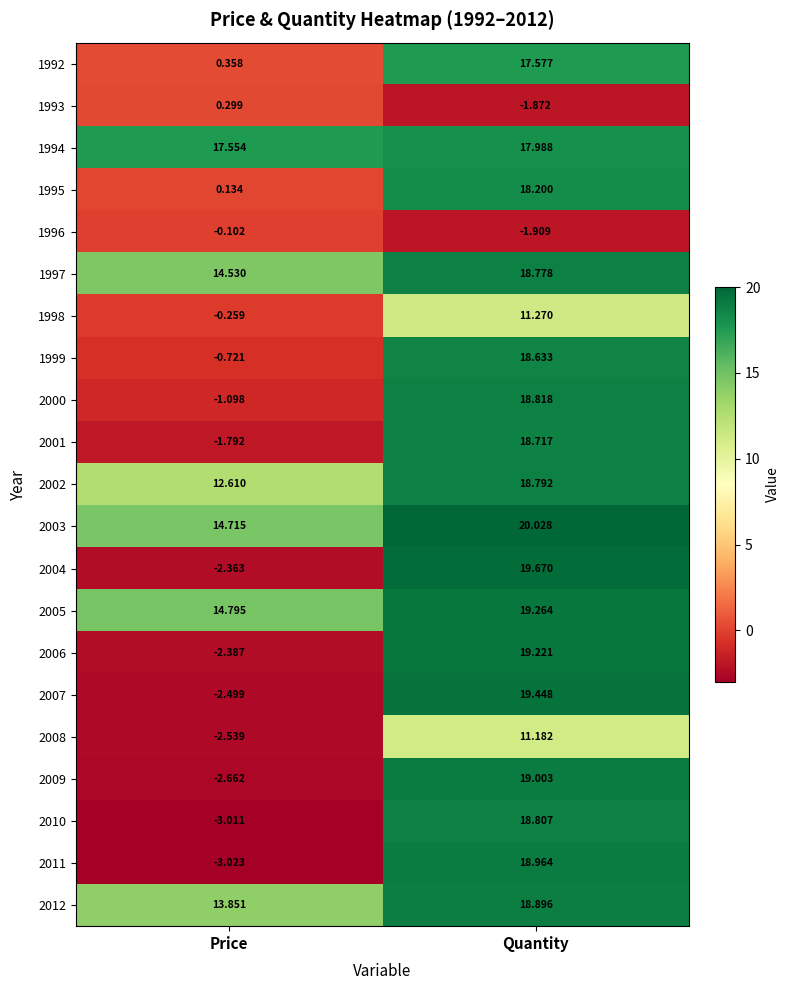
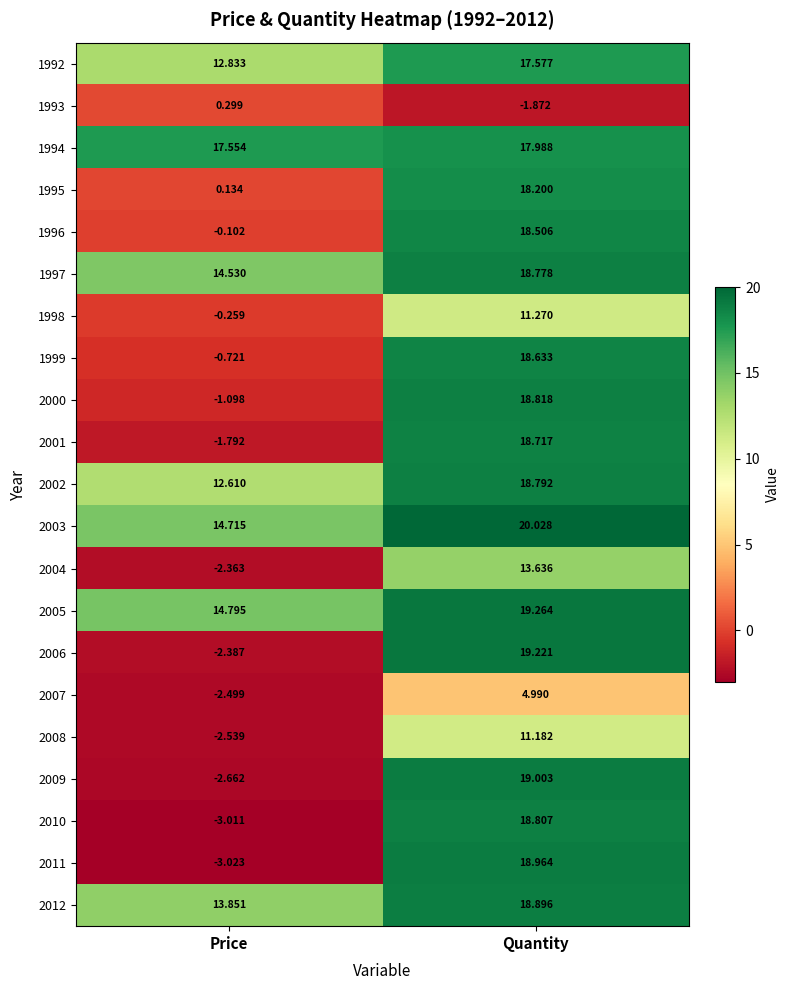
1992, Price: 0.358 -> 12.833
1996, Quantity: -1.909 -> 18.506
2004, Quantity: 19.670 -> 13.636
2007, Quantity: 19.448 -> 4.990
